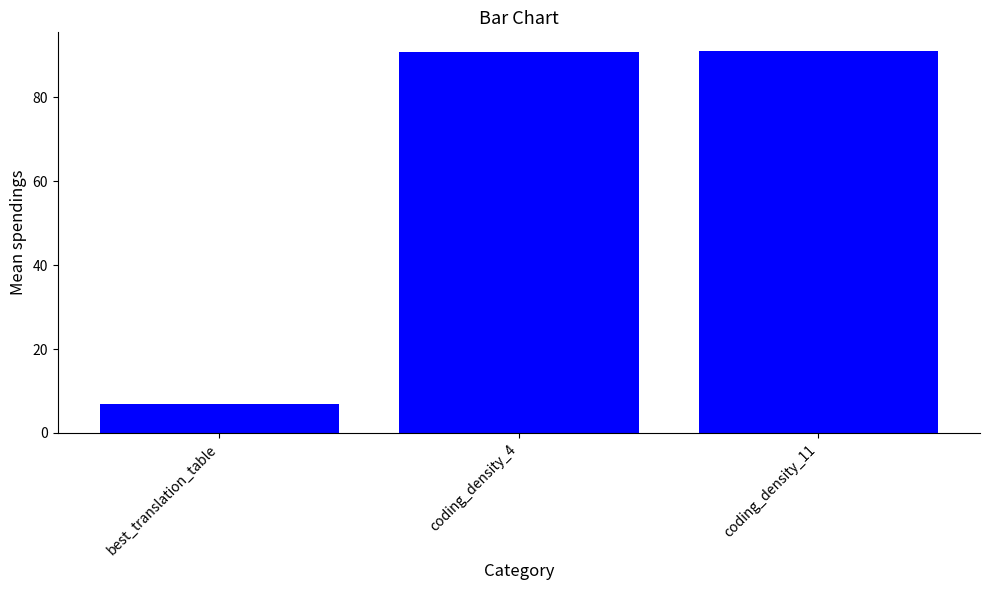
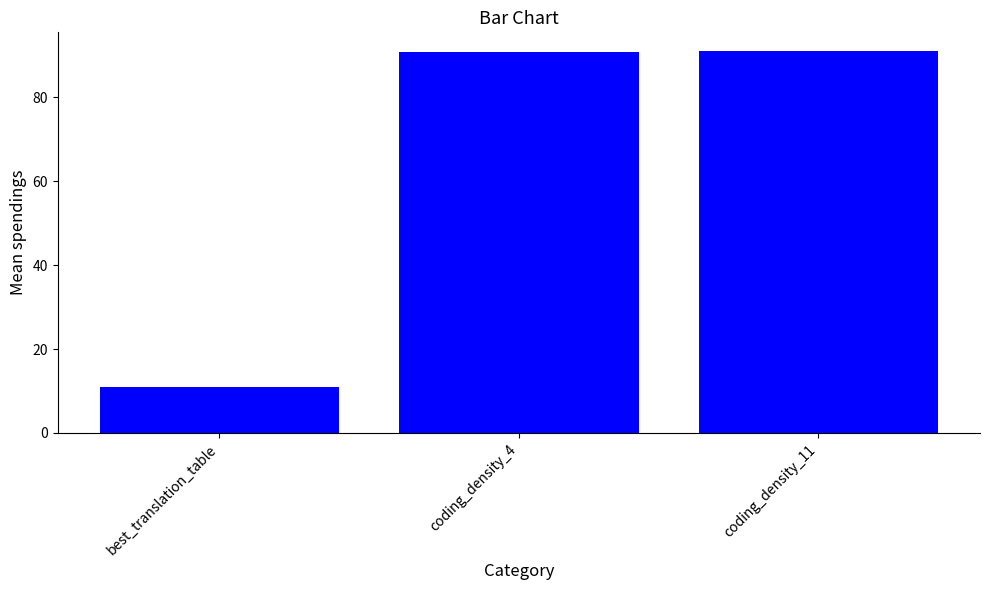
best_translation_table: 7 -> 11
